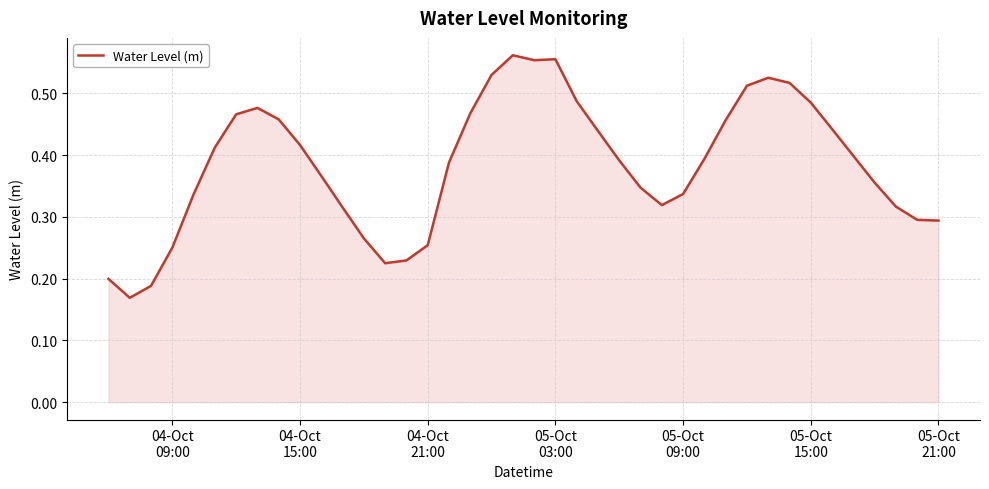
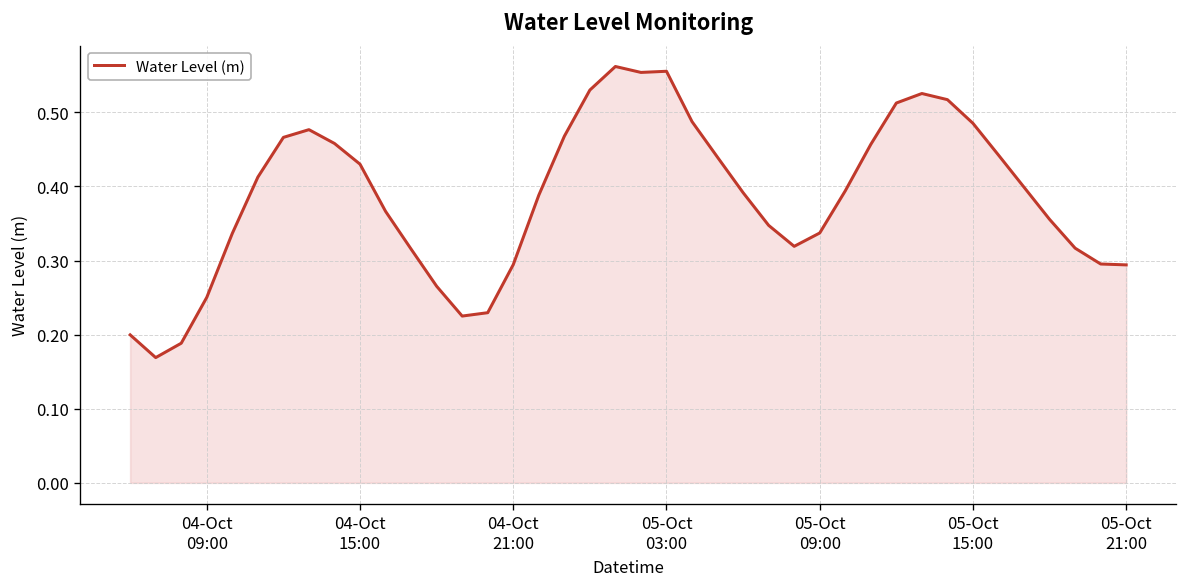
04-Oct 15:00: 0.42 -> 0.43
04-Oct 21:00: 0.25 -> 0.29
